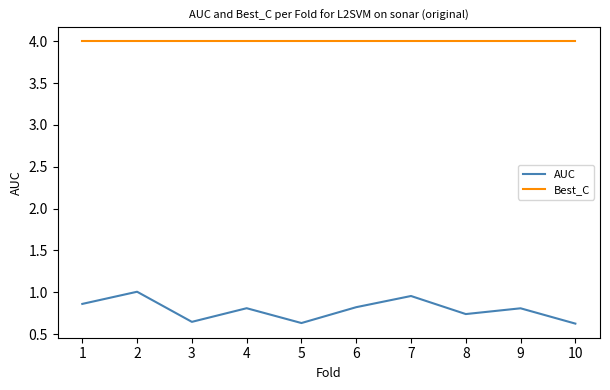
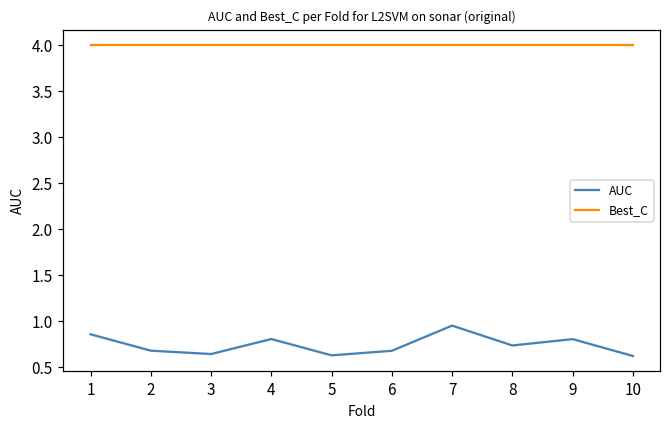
AUC, 2: 1.0 -> 0.7
AUC, 6: 0.8 -> 0.7
